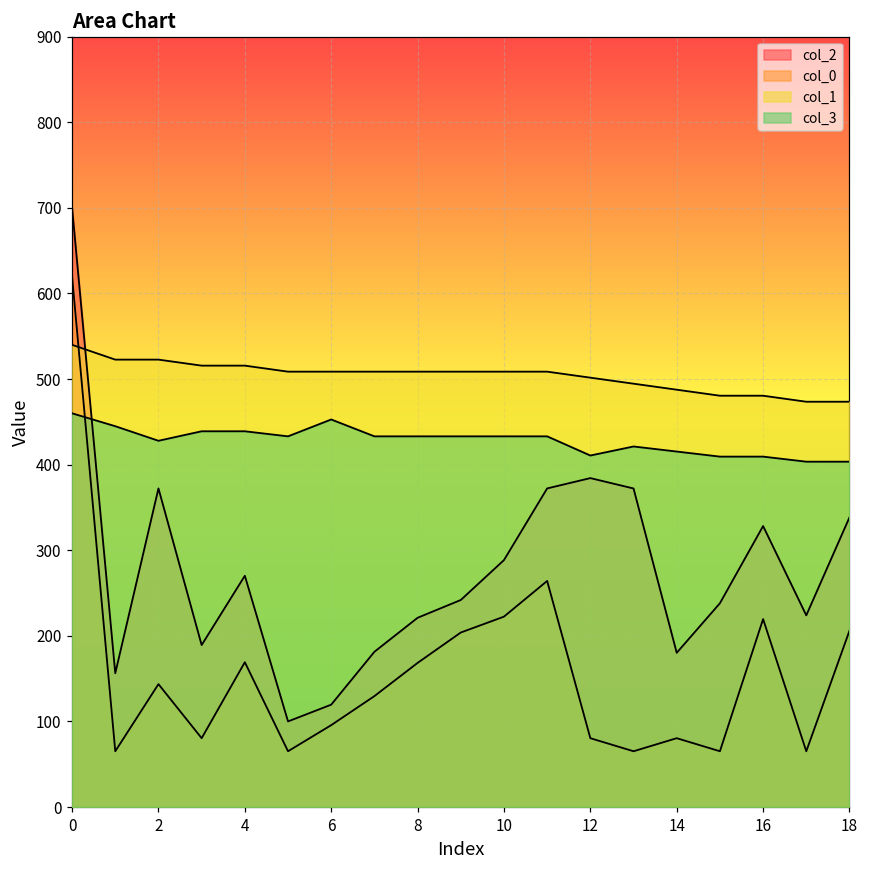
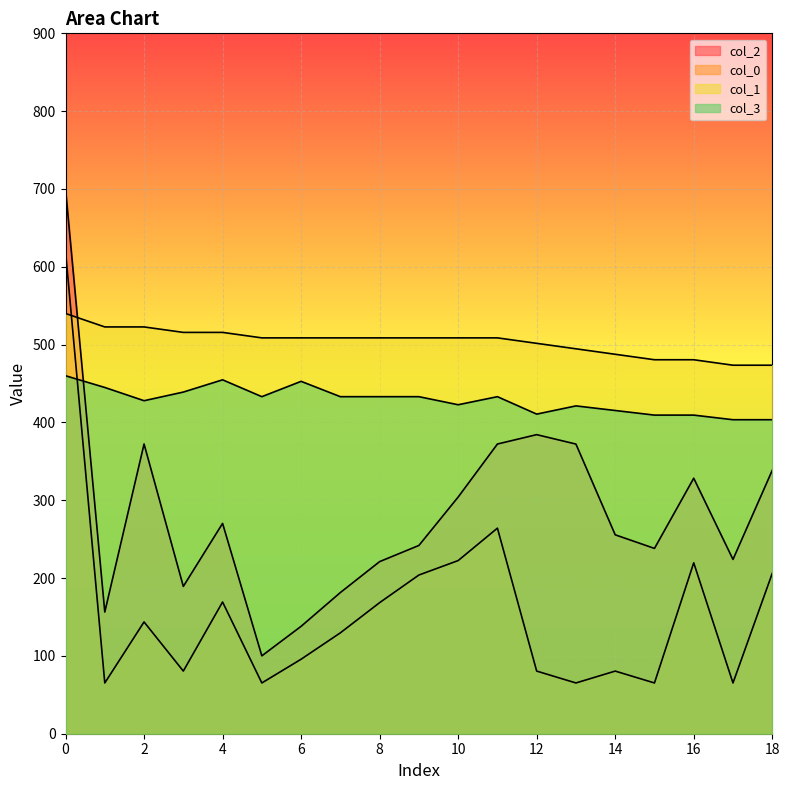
col_3, 4: 440 -> 450
col_2, 6: 120 -> 140
col_2, 10: 290 -> 300
col_3, 10: 430 -> 420
col_2, 14: 180 -> 260
